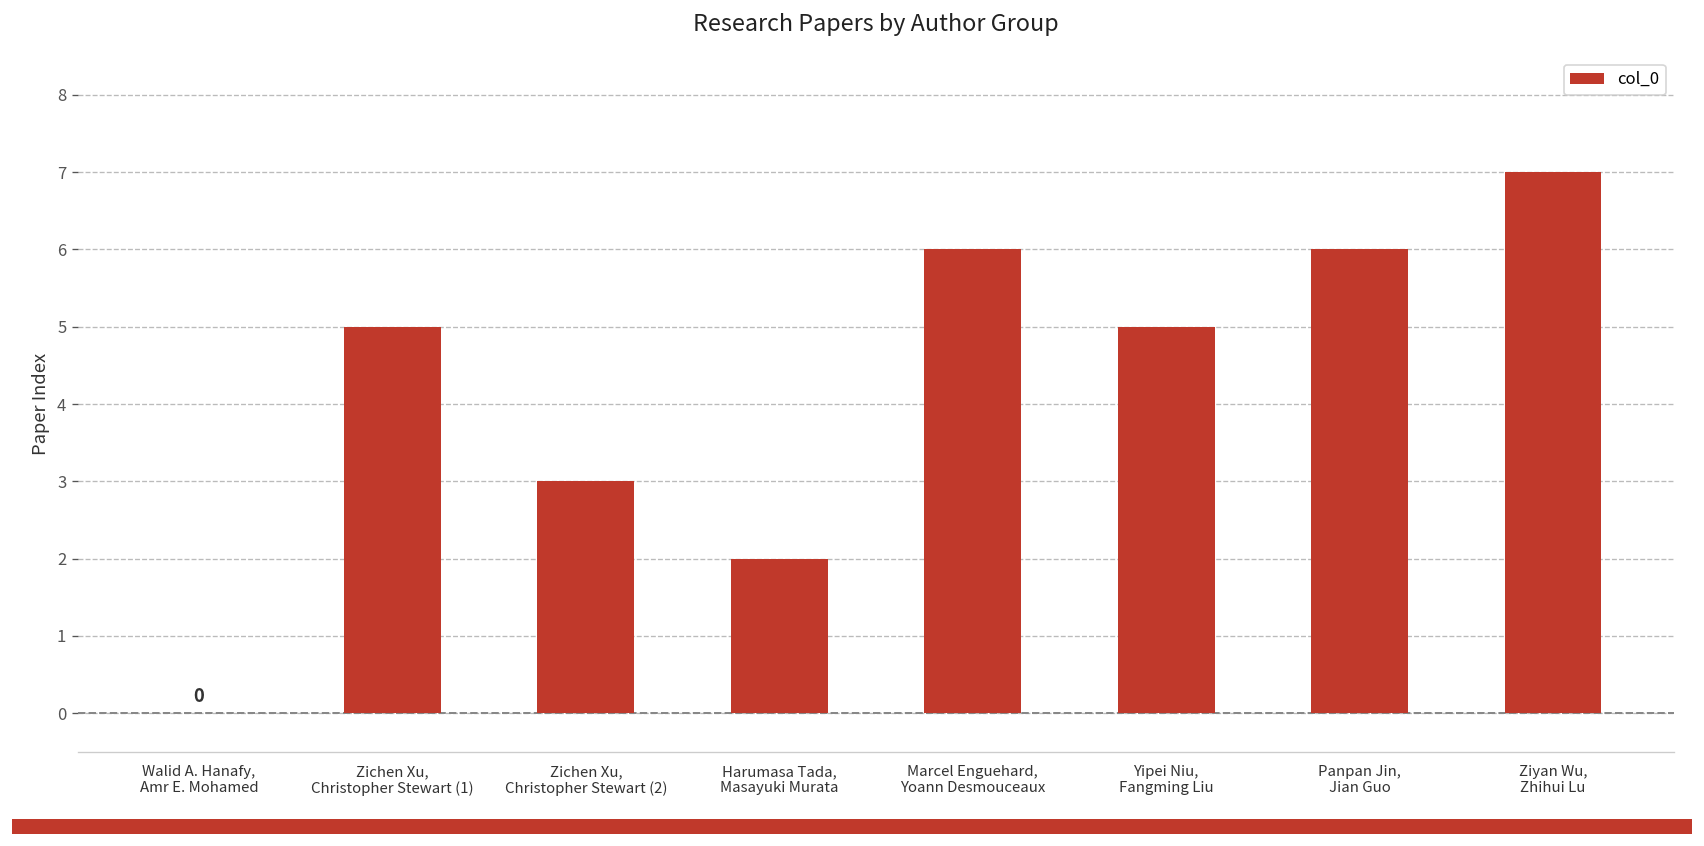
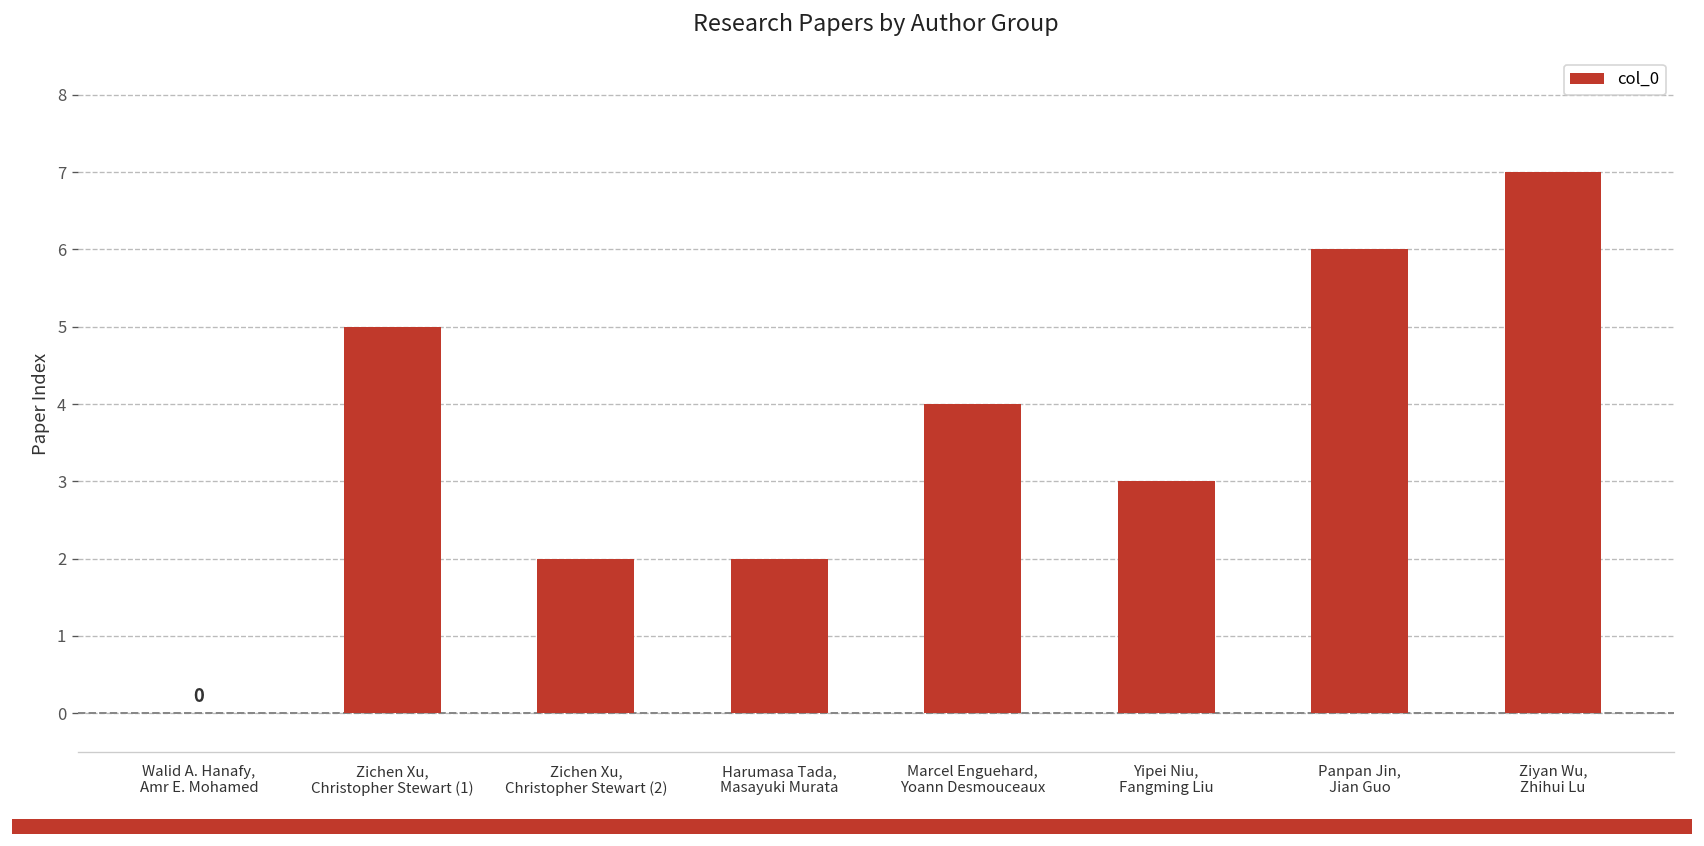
Zichen Xu, Christopher Stewart (2): 3 -> 2
Marcel Enguehard, Yoann Desmouceaux: 6 -> 4
Yipei Niu, Fangming Liu: 5 -> 3
